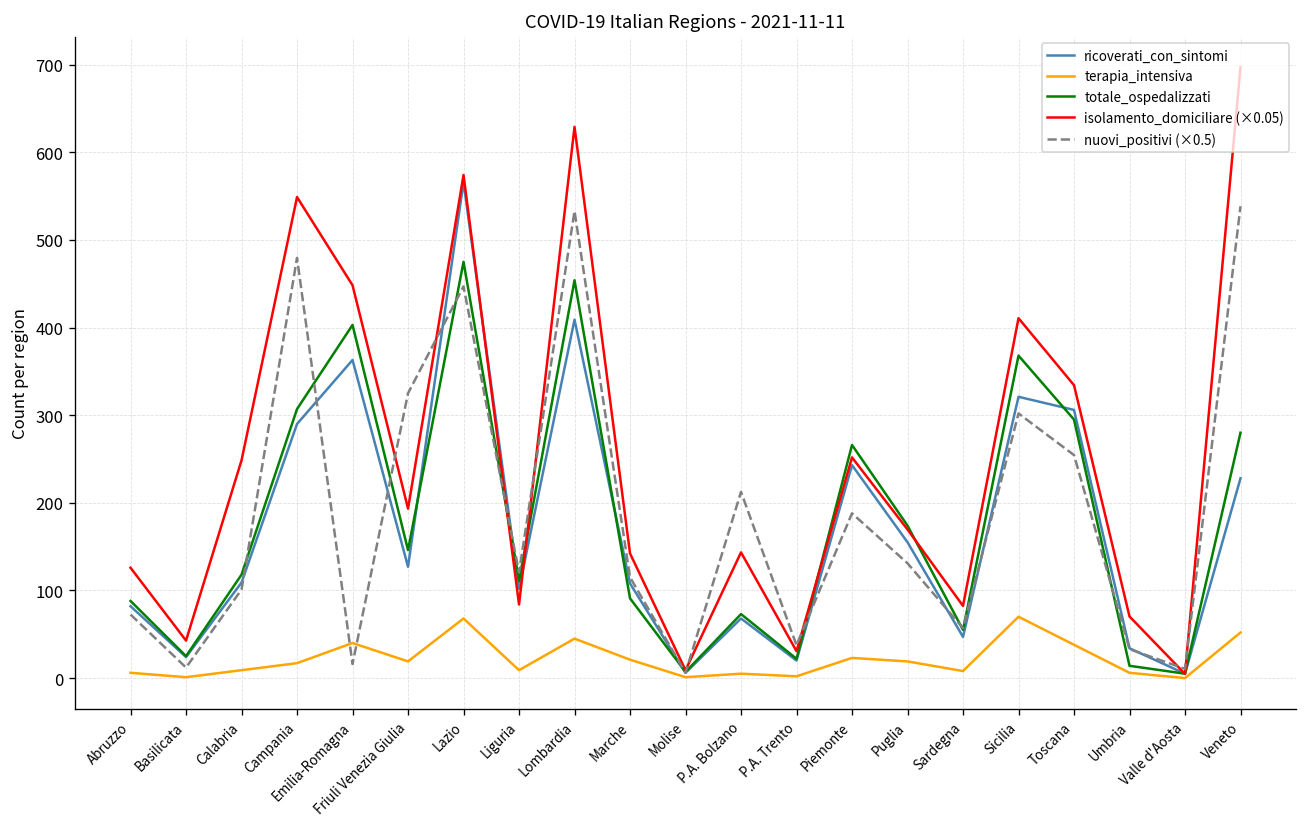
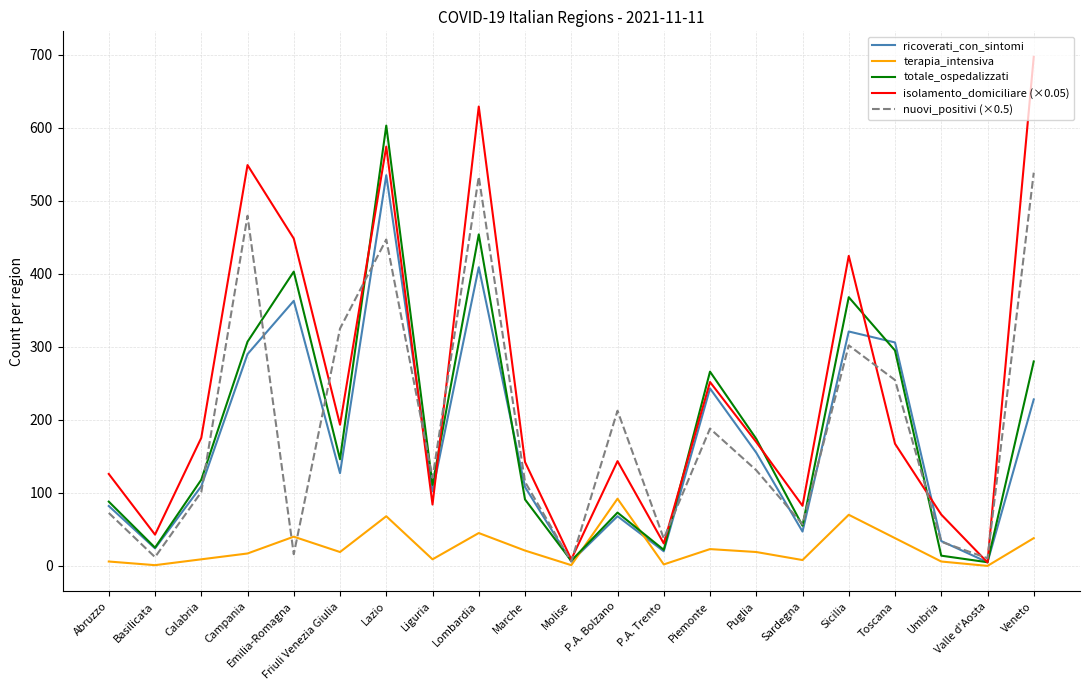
isolamento_domiciliare (×0.05), Calabria: 250 -> 180
ricoverati_con_sintomi, Lazio: 570 -> 540
totale_ospedalizzati, Lazio: 480 -> 600
terapia_intensiva, P.A. Bolzano: 10 -> 90
isolamento_domiciliare (×0.05), Sicilia: 410 -> 420
isolamento_domiciliare (×0.05), Toscana: 330 -> 170
terapia_intensiva, Veneto: 50 -> 40
